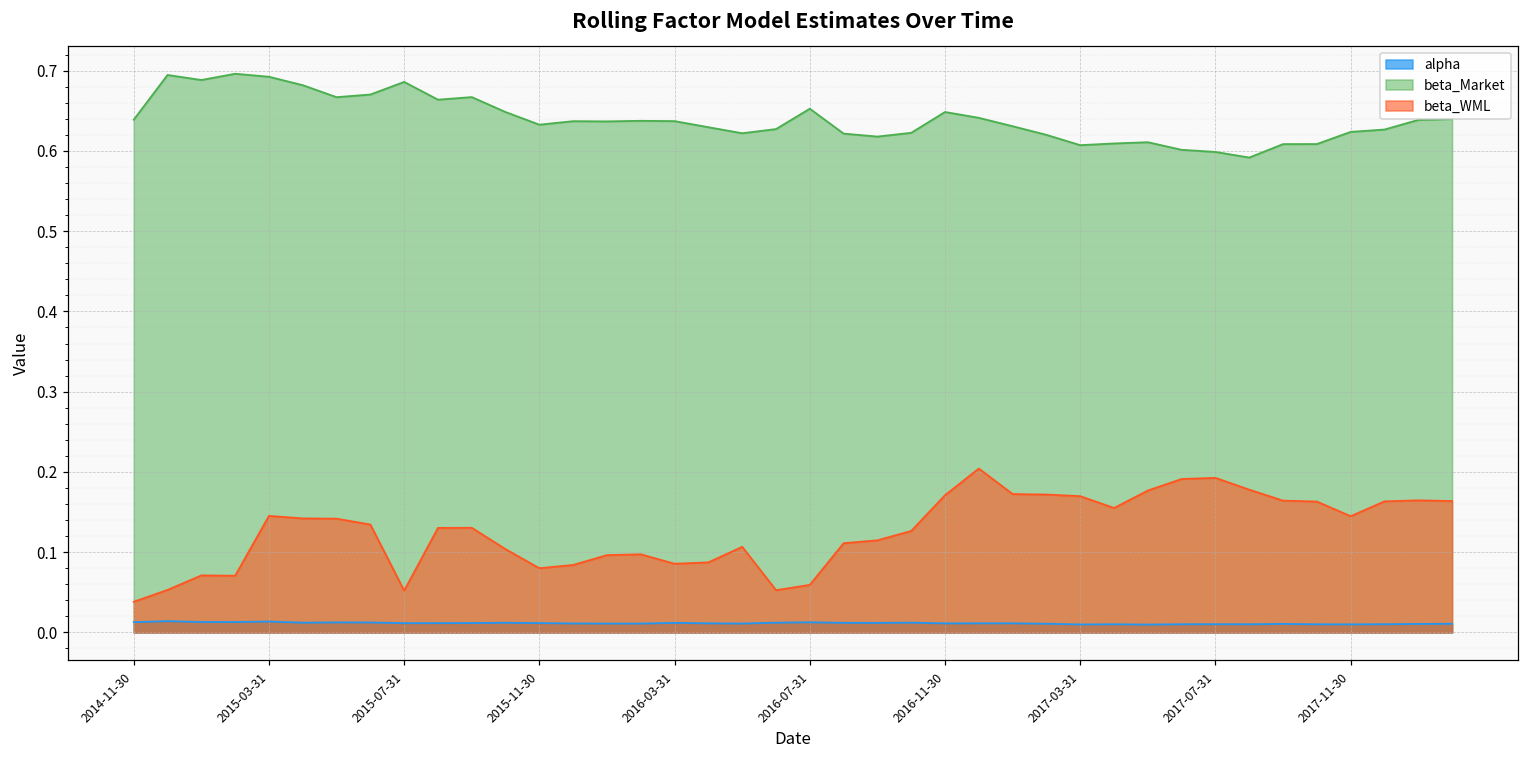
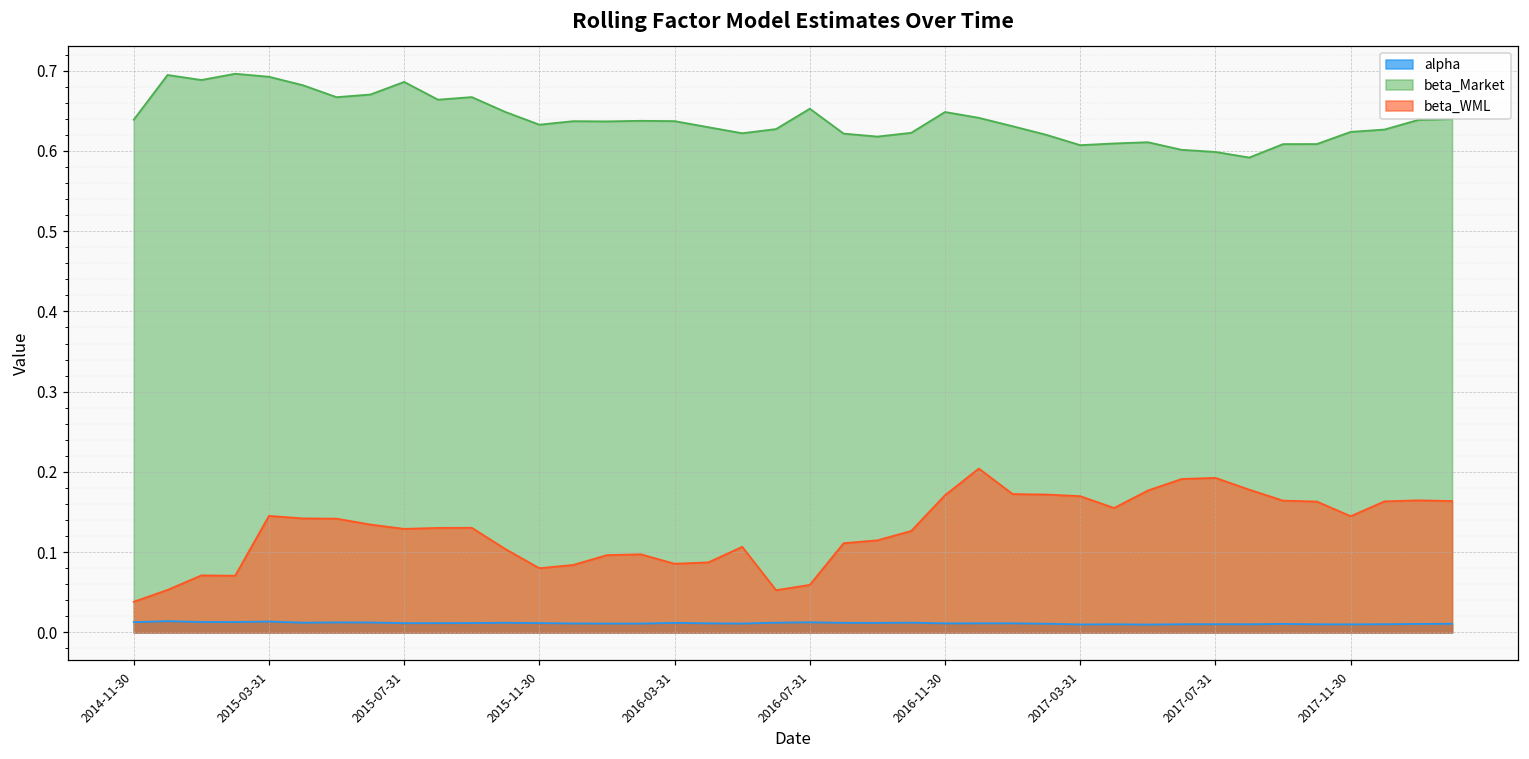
beta_WML, 2015-07-31: 0.05 -> 0.13
